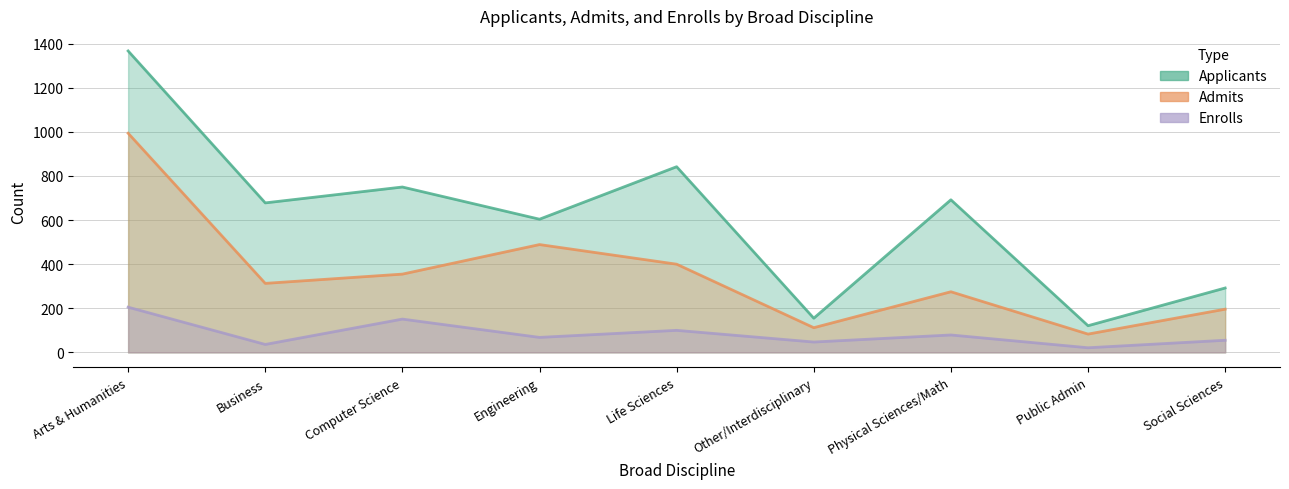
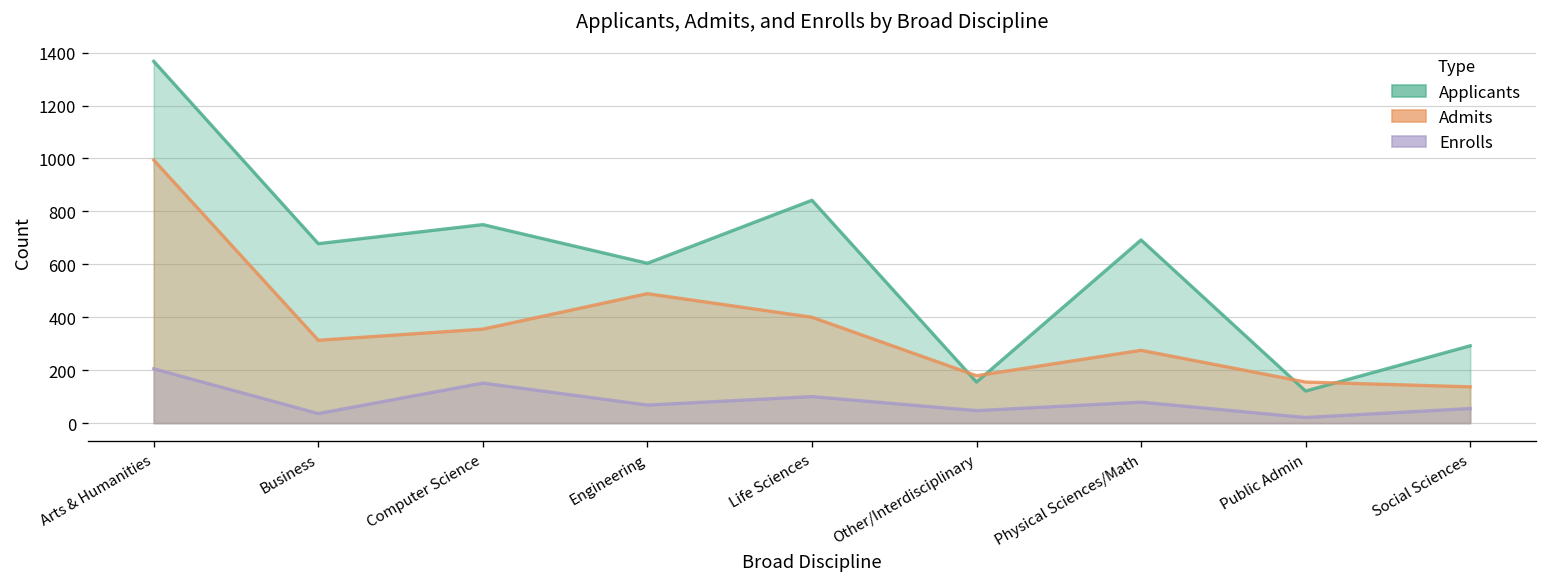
Admits, Other/Interdisciplinary: 110 -> 180
Admits, Public Admin: 80 -> 160
Admits, Social Sciences: 200 -> 140
